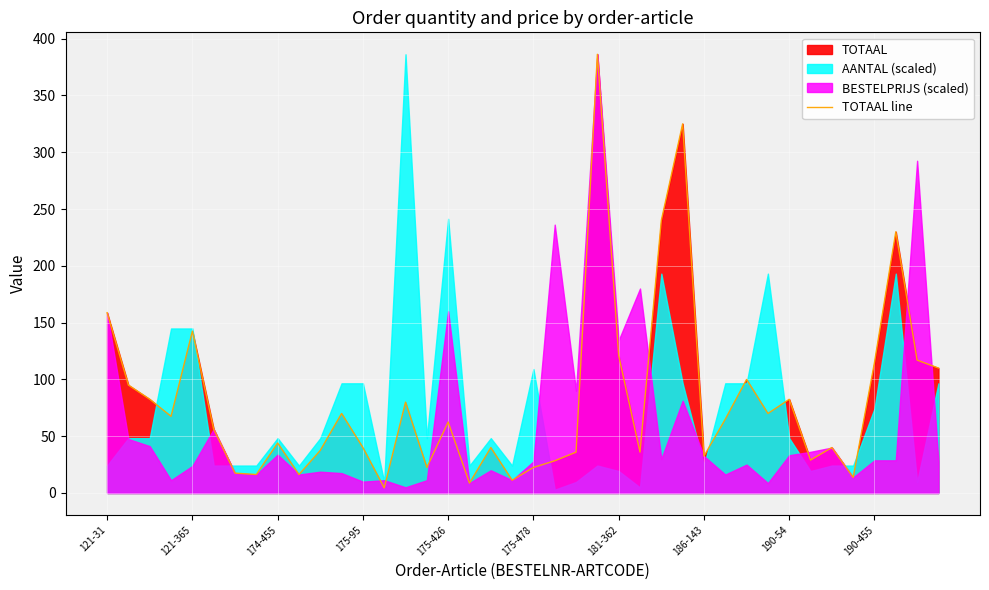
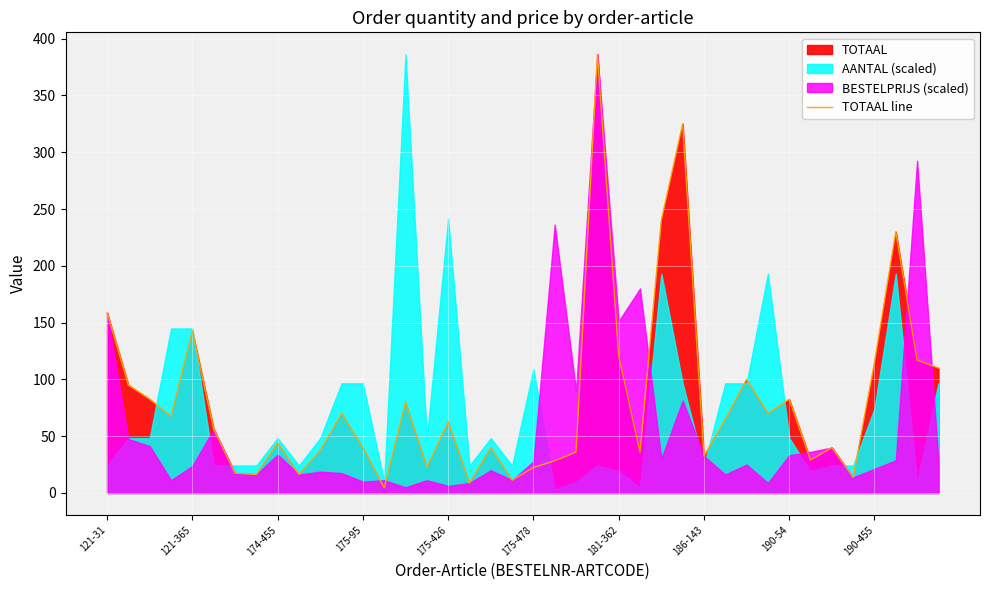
BESTELPRIJS (scaled), 175-426: 160 -> 6
BESTELPRIJS (scaled), 181-362: 135 -> 151
BESTELPRIJS (scaled), 190-455: 29 -> 21
